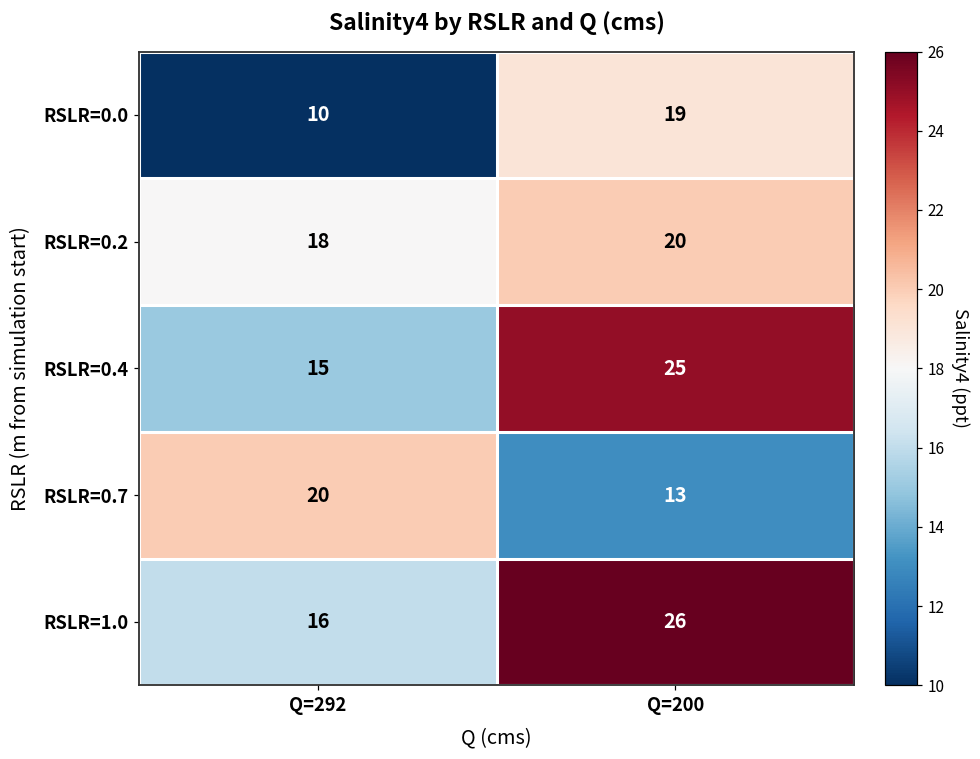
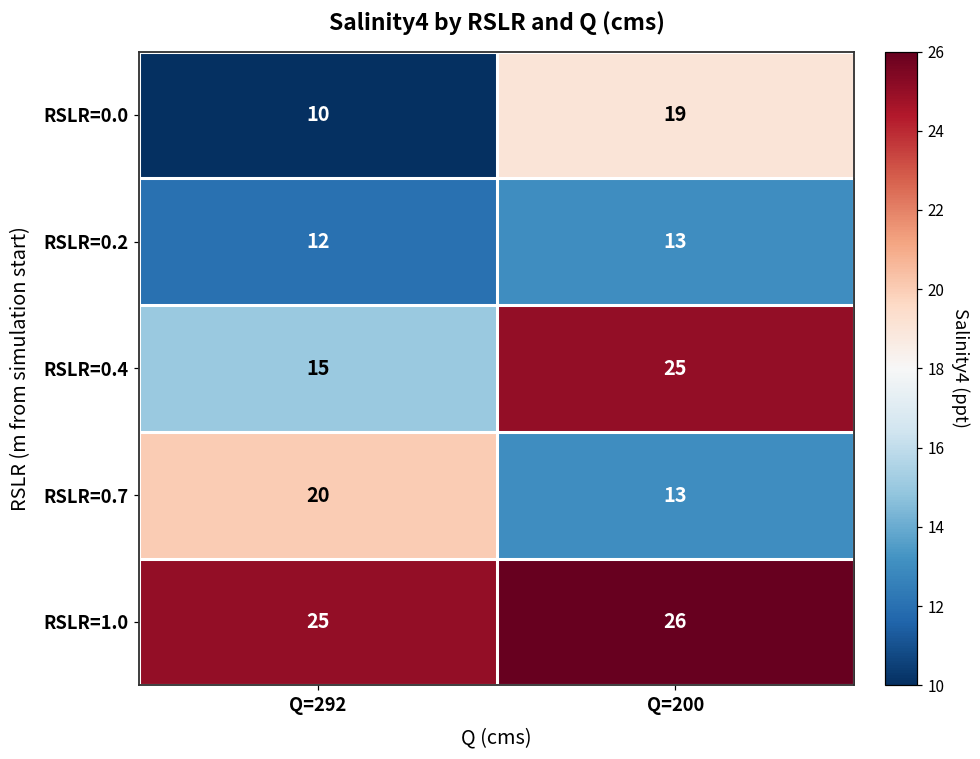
RSLR=0.2, Q=292: 18 -> 12
RSLR=0.2, Q=200: 20 -> 13
RSLR=1.0, Q=292: 16 -> 25
